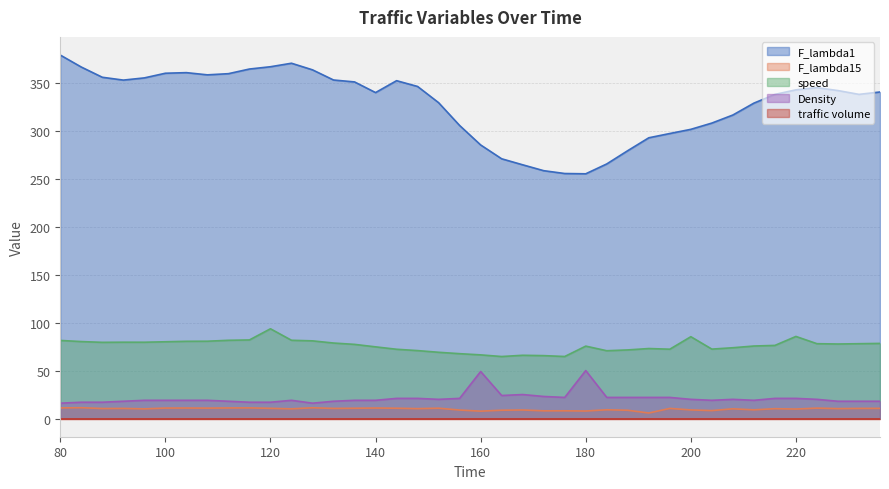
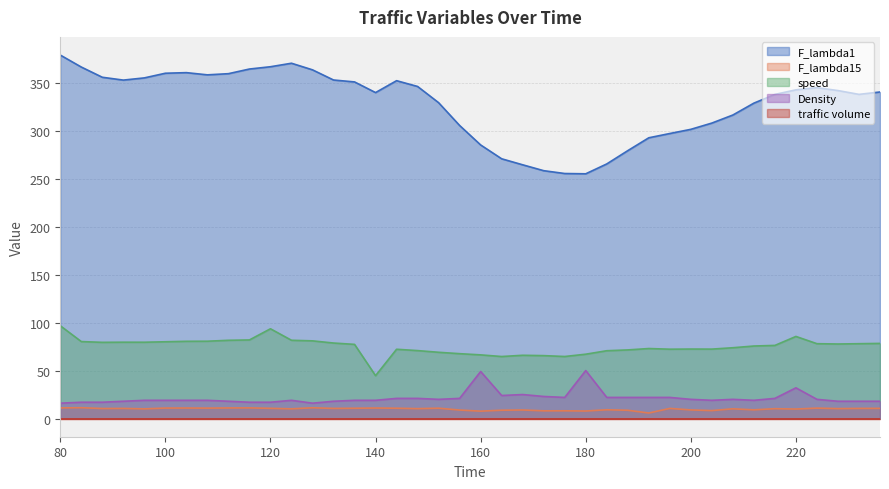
speed, 80: 80 -> 100
speed, 140: 70 -> 40
speed, 180: 80 -> 70
speed, 200: 90 -> 70
Density, 220: 20 -> 30
